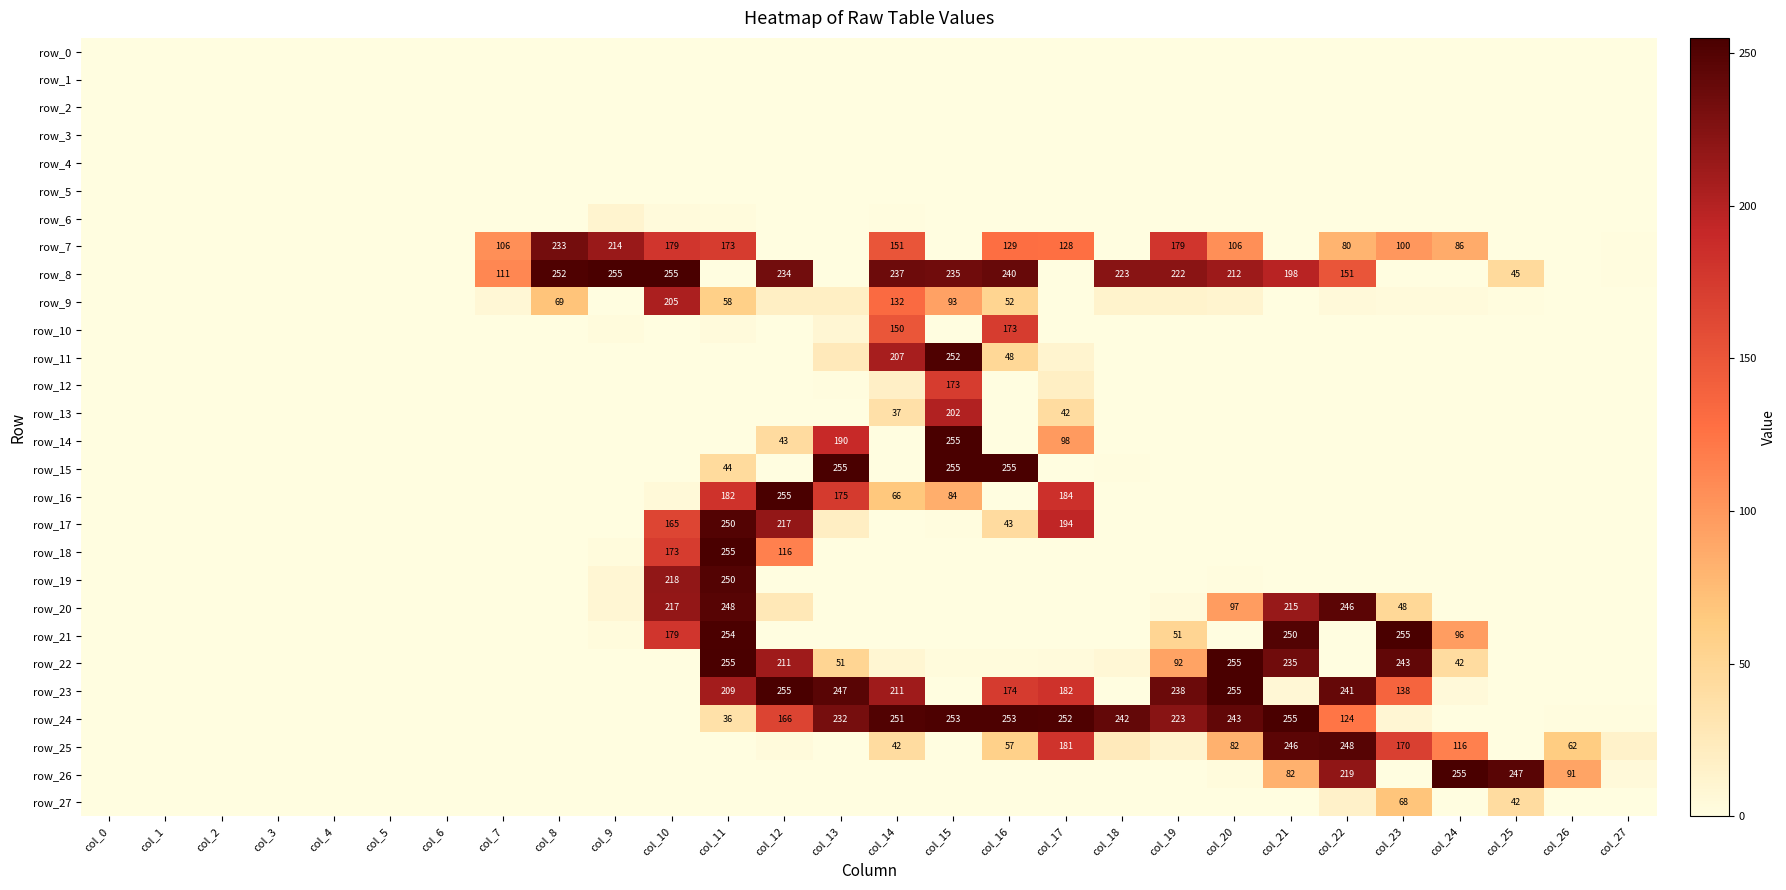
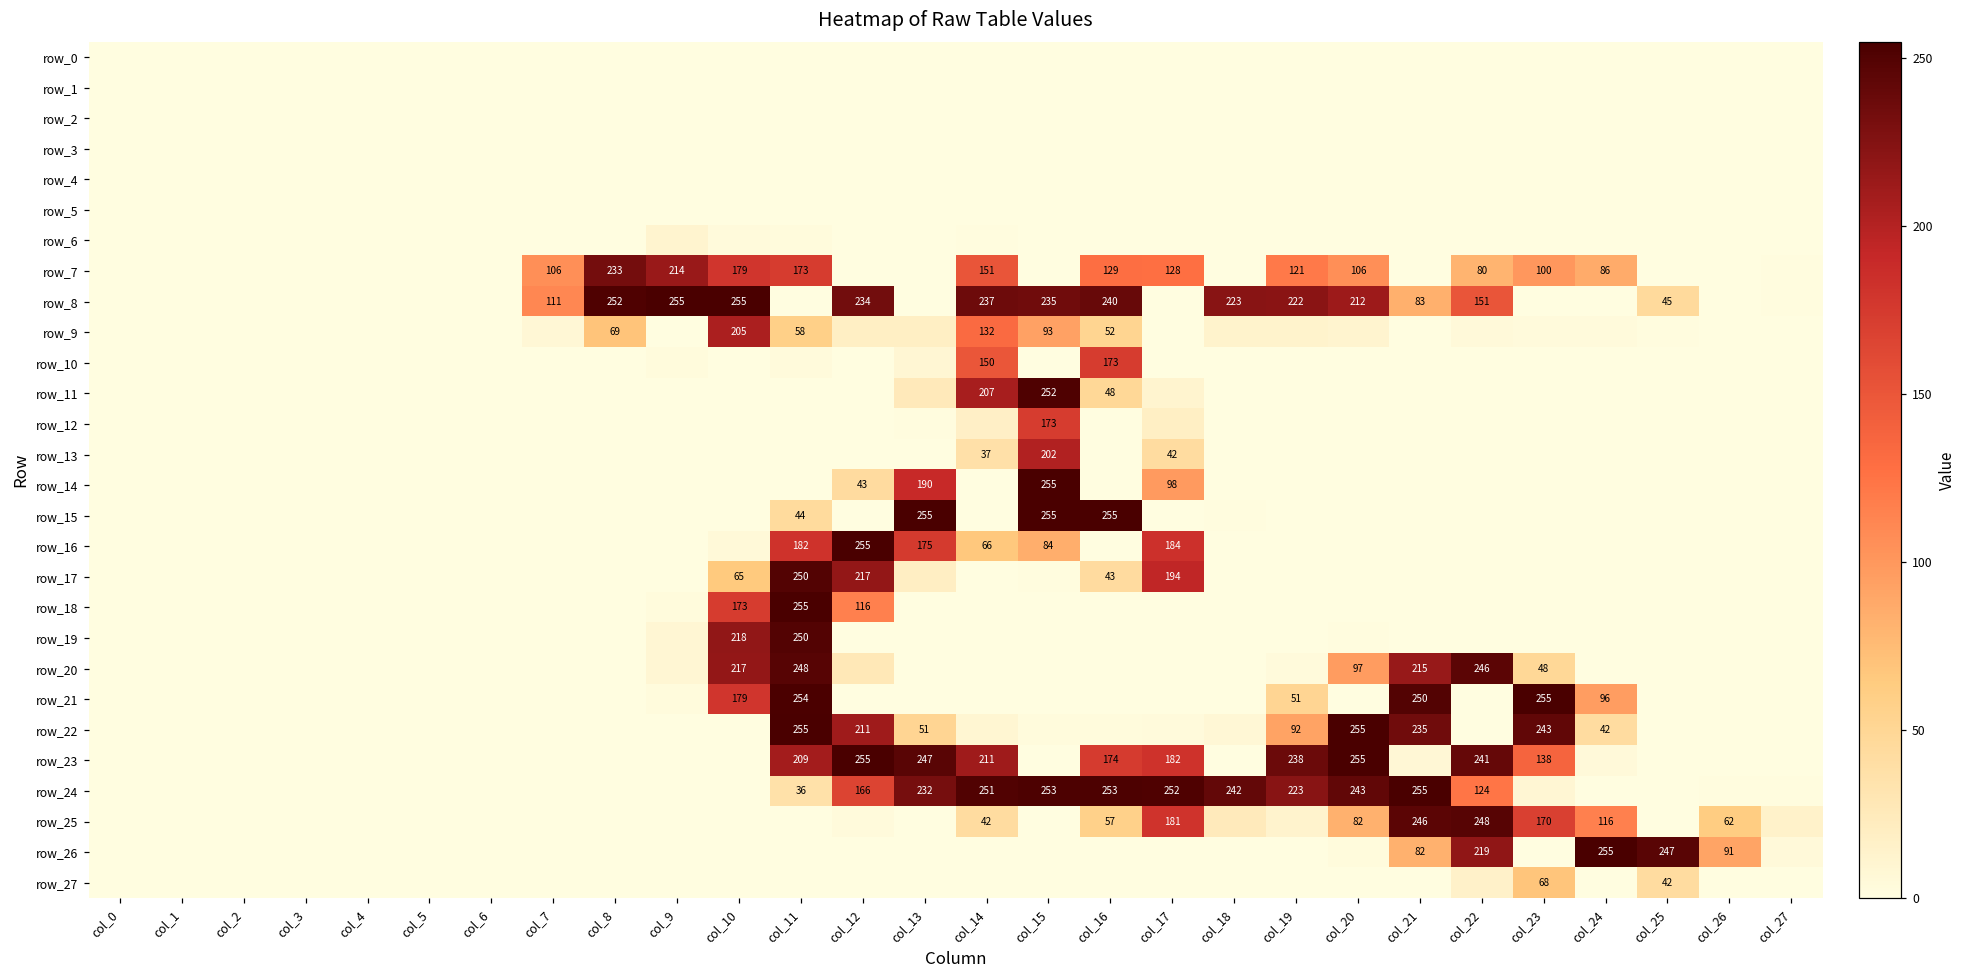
row_7, col_19: 179 -> 121
row_8, col_21: 198 -> 83
row_17, col_10: 165 -> 65
